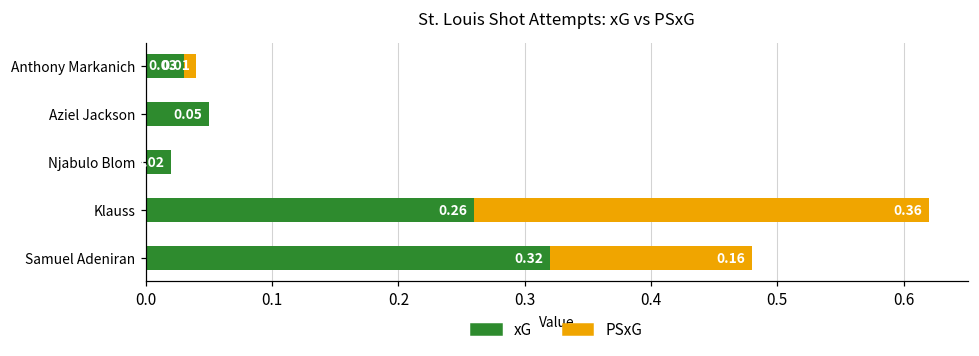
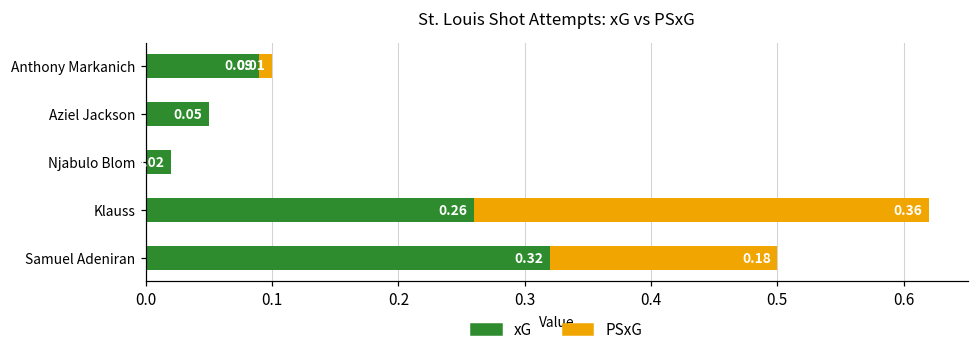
xG, Anthony Markanich: 0.03 -> 0.09
PSxG, Samuel Adeniran: 0.16 -> 0.18
